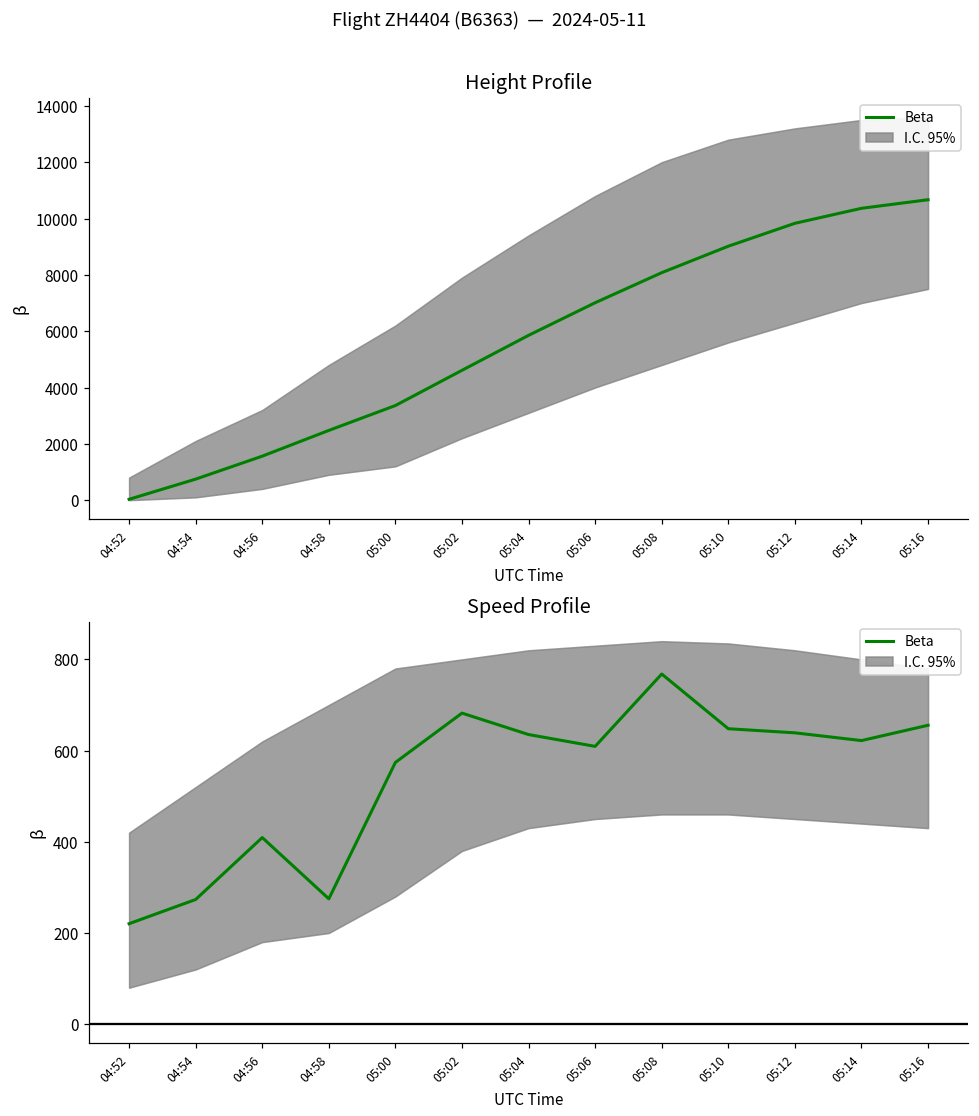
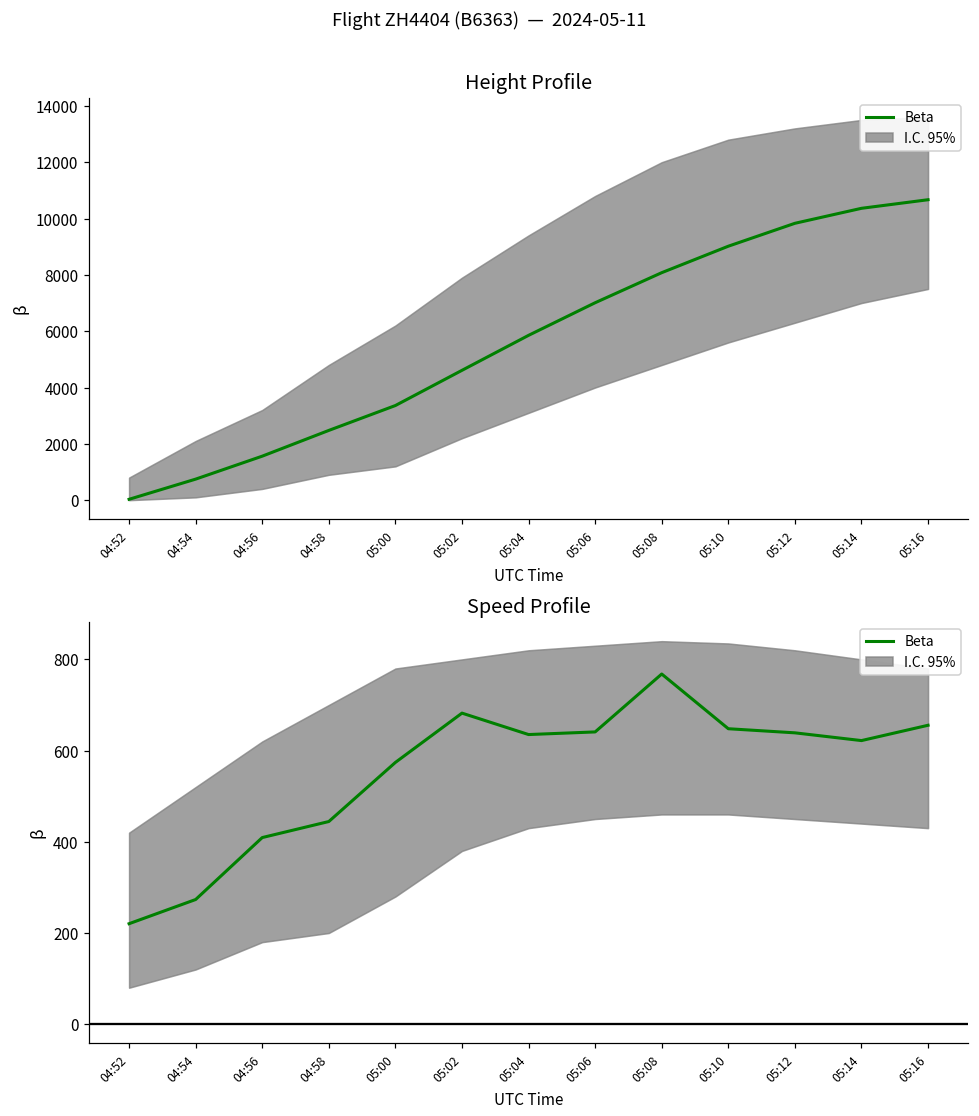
Speed Profile, Beta, 04:58: 270 -> 440
Speed Profile, Beta, 05:06: 610 -> 640
